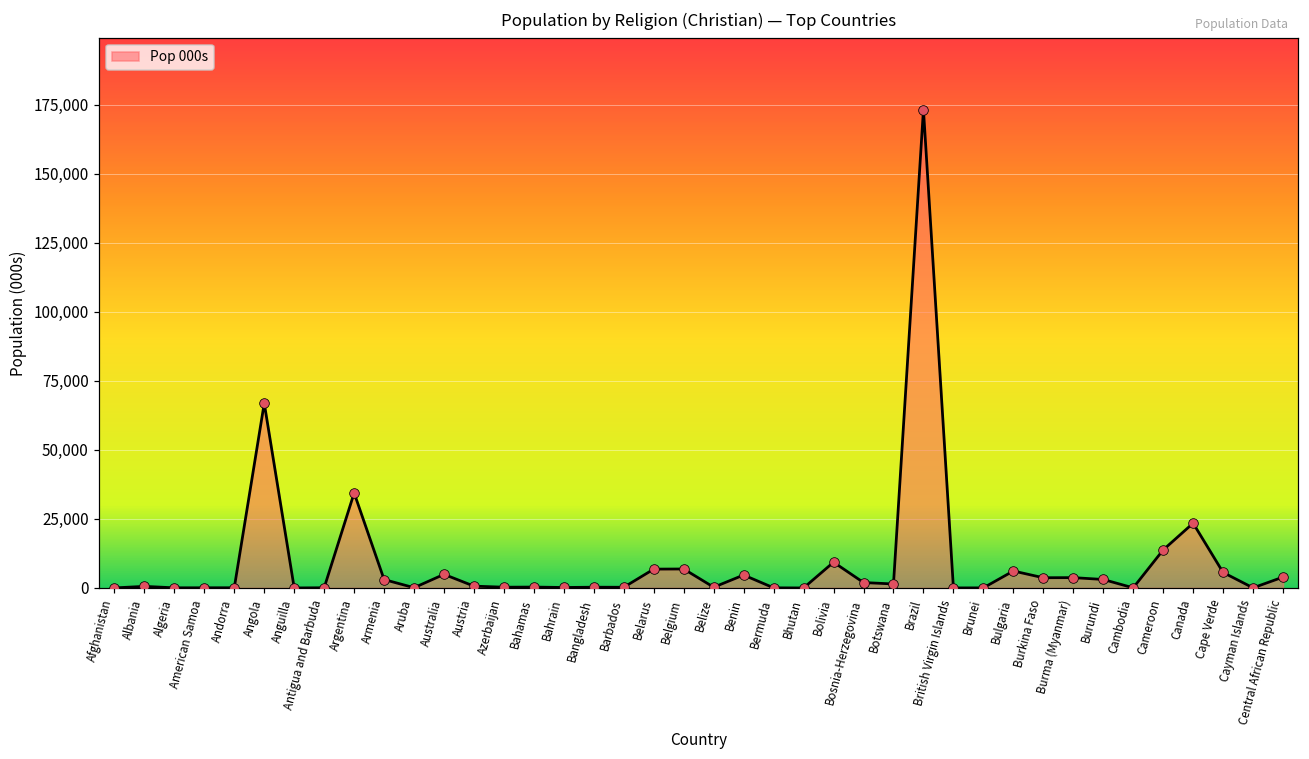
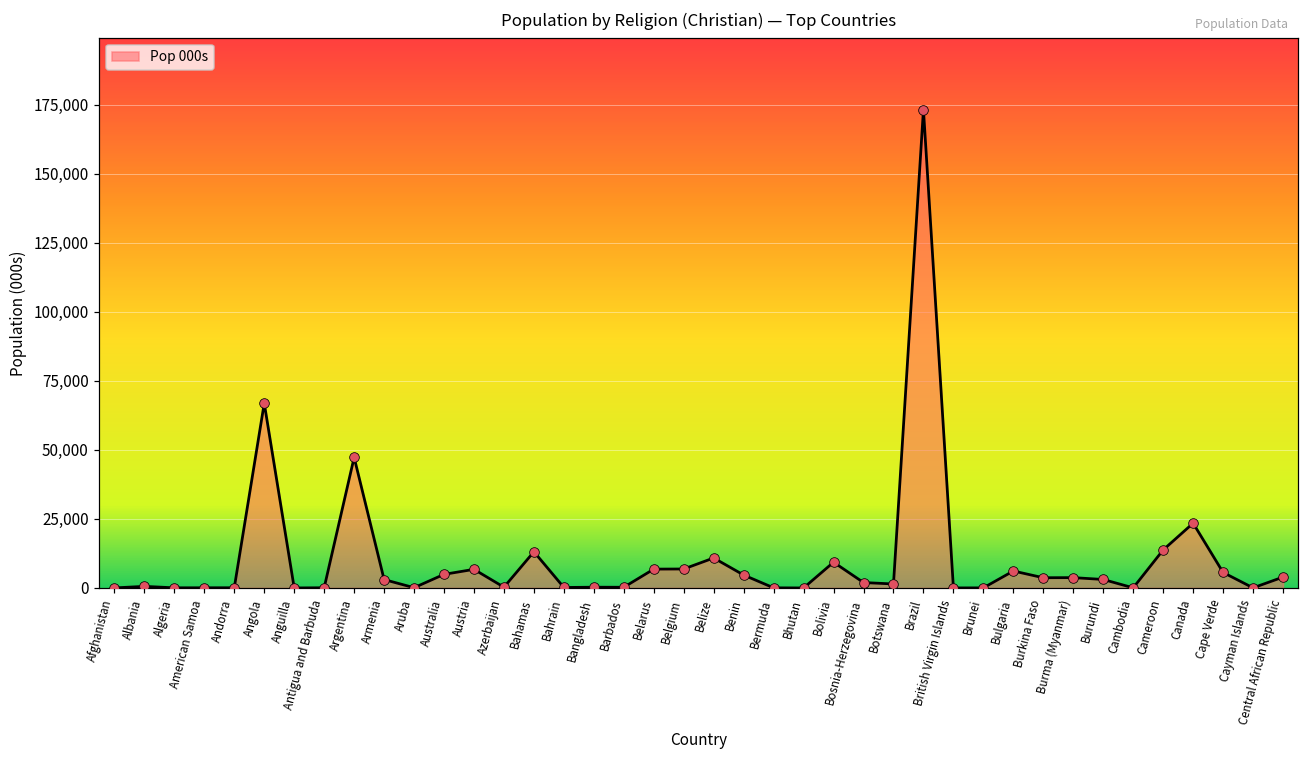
Argentina: 34,000 -> 47,000
Austria: 1,000 -> 7,000
Bahamas: 0 -> 13,000
Belize: 0 -> 11,000
